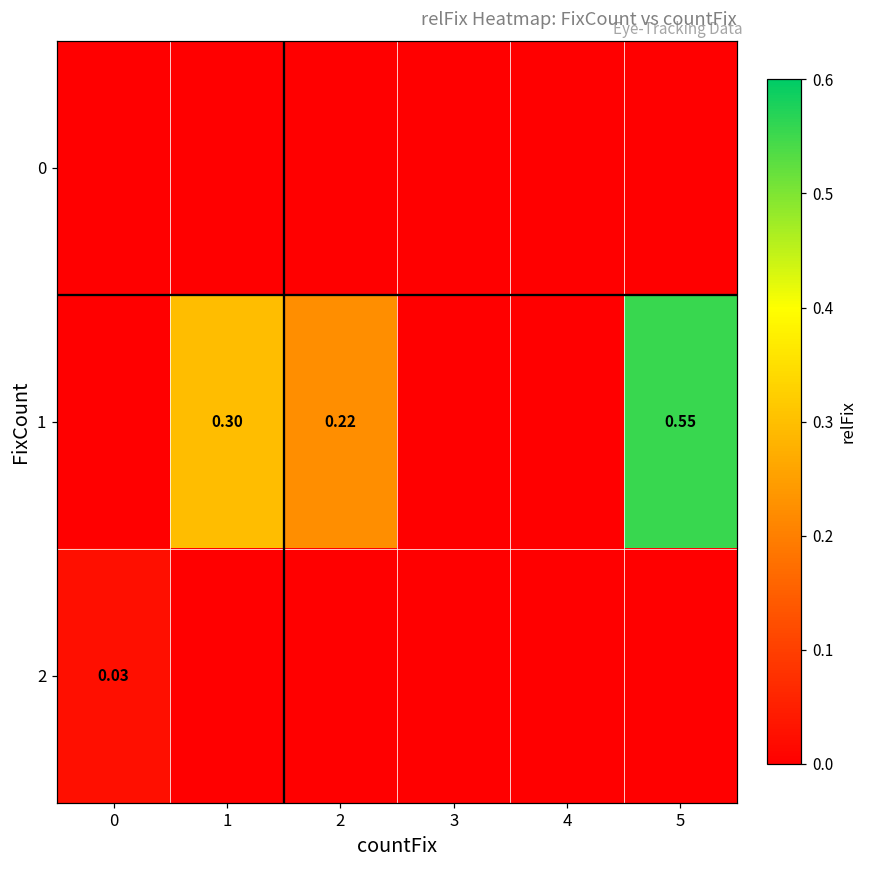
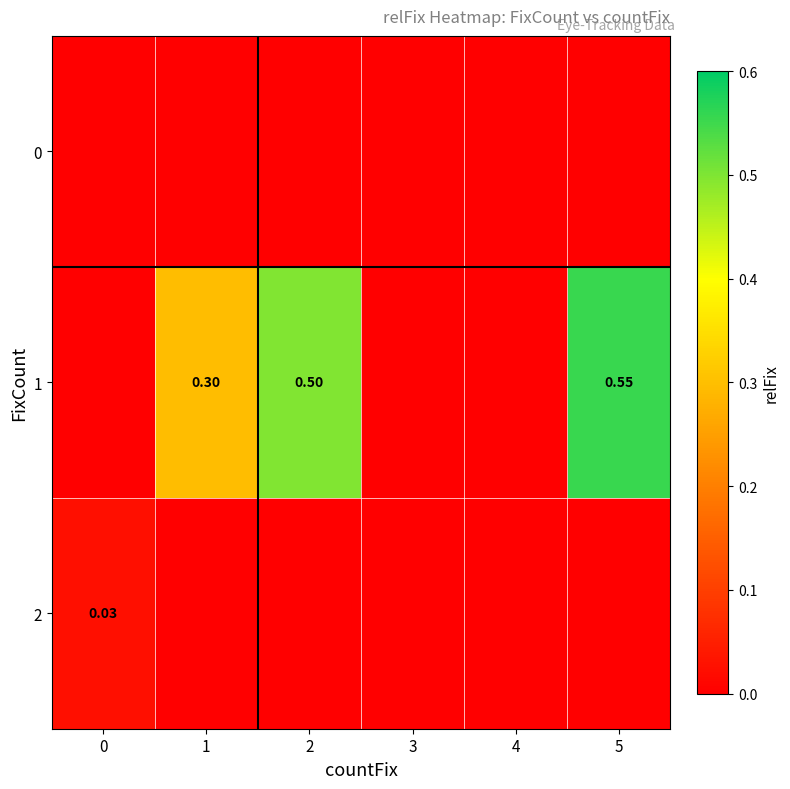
1, 2: 0.22 -> 0.50
